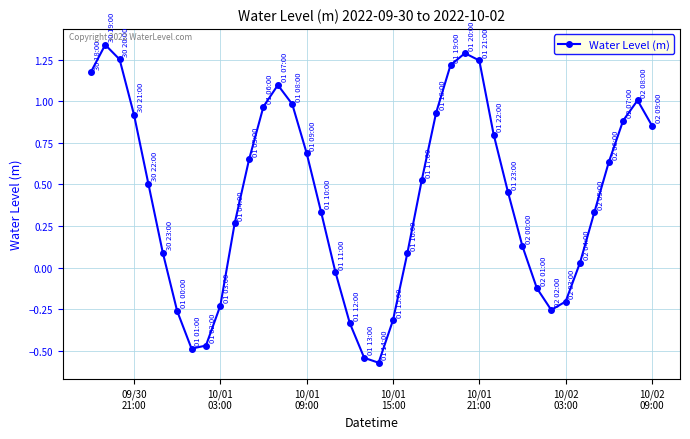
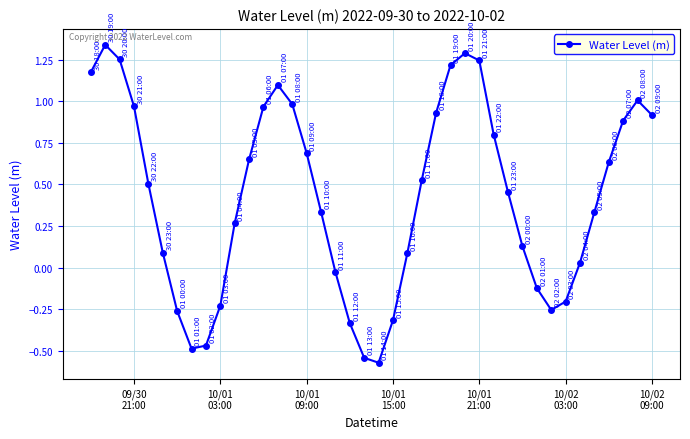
09/30 21:00: 0.92 -> 0.97
10/02 09:00: 0.85 -> 0.92
